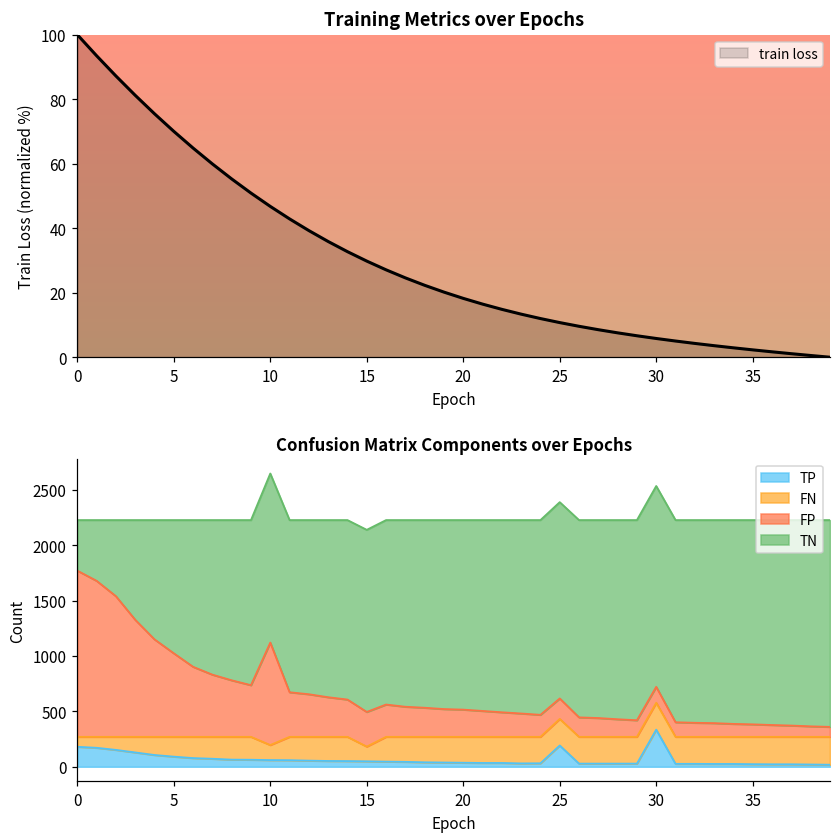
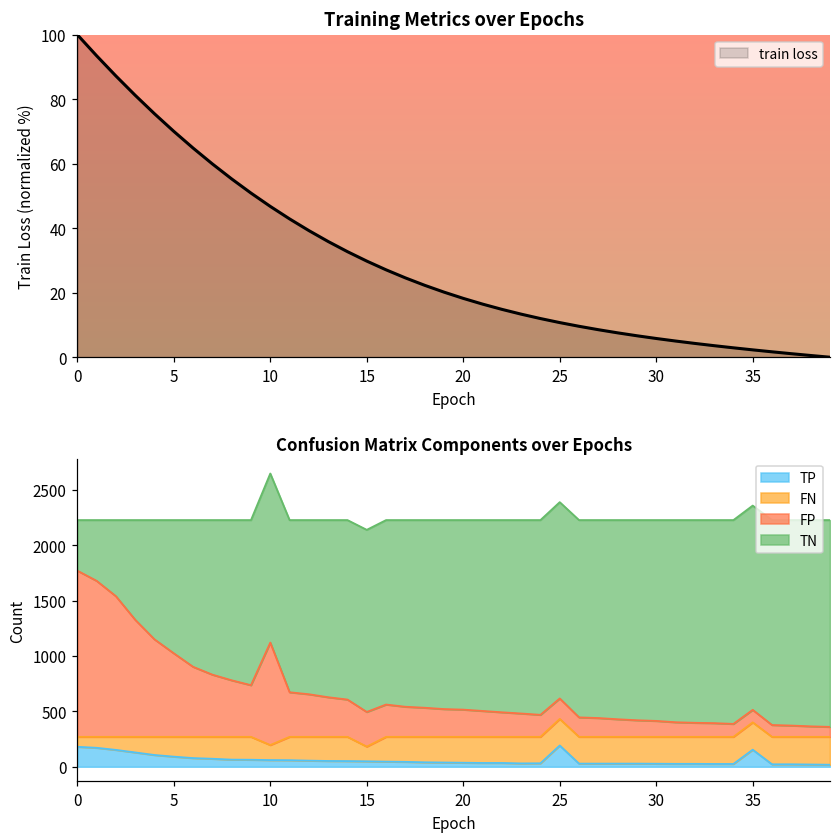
Confusion Matrix Components over Epochs, TP, 30: 340 -> 30
Confusion Matrix Components over Epochs, TP, 35: 20 -> 150
